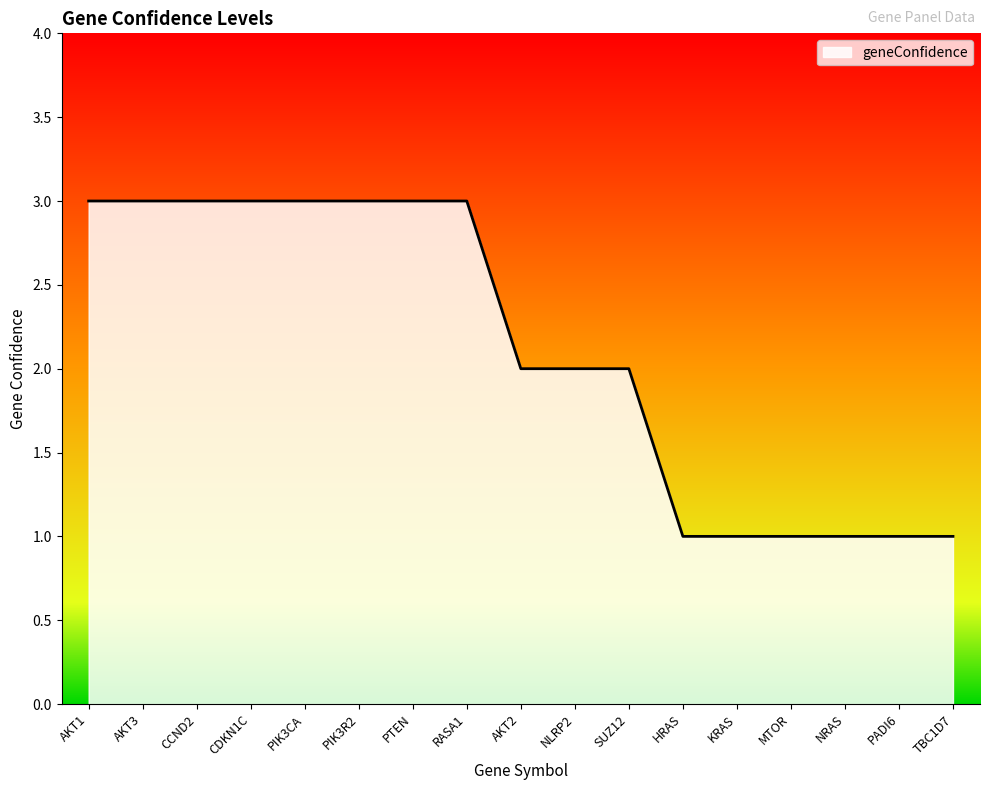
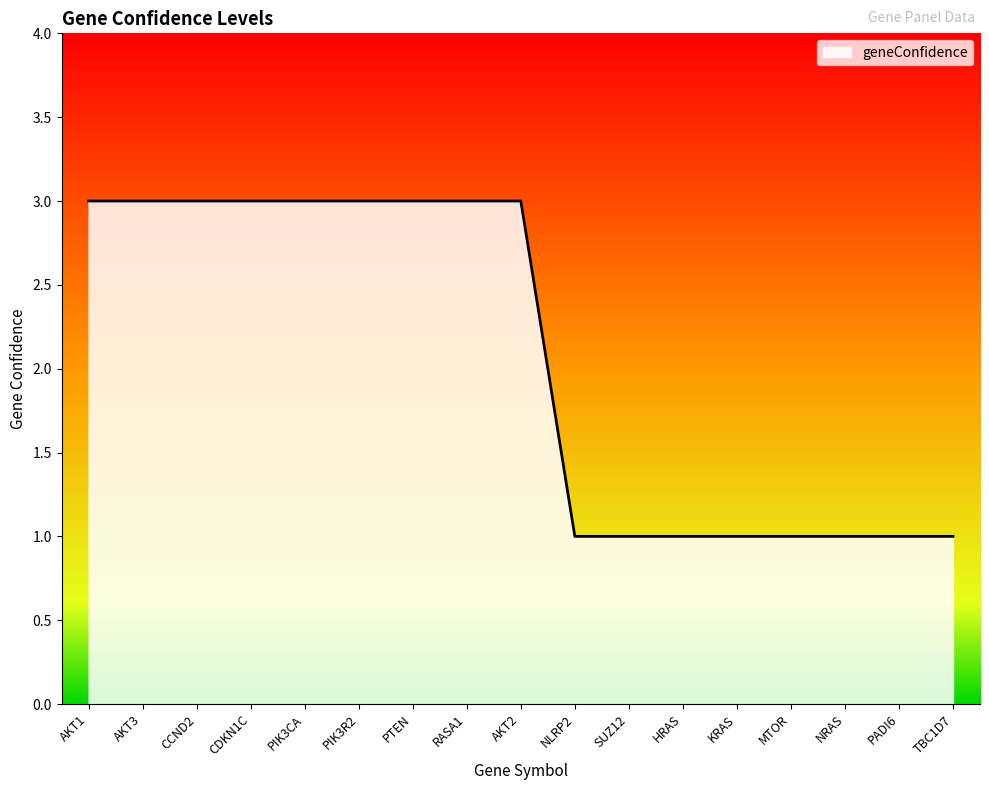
AKT2: 2 -> 3
NLRP2: 2 -> 1
SUZ12: 2 -> 1
